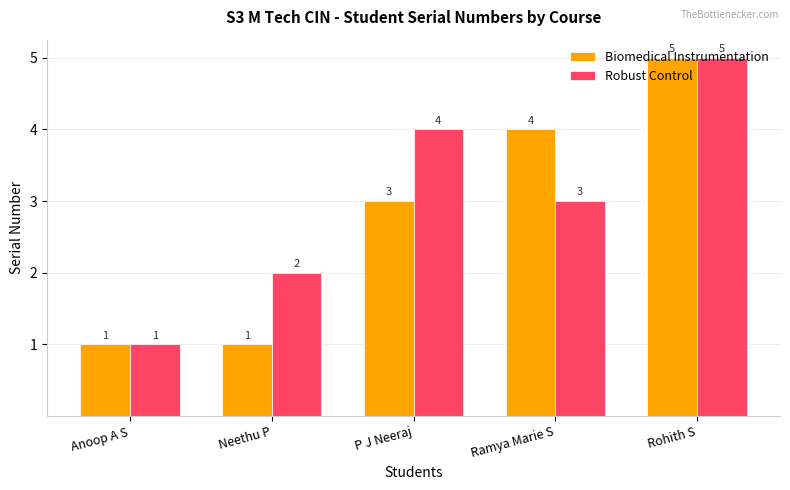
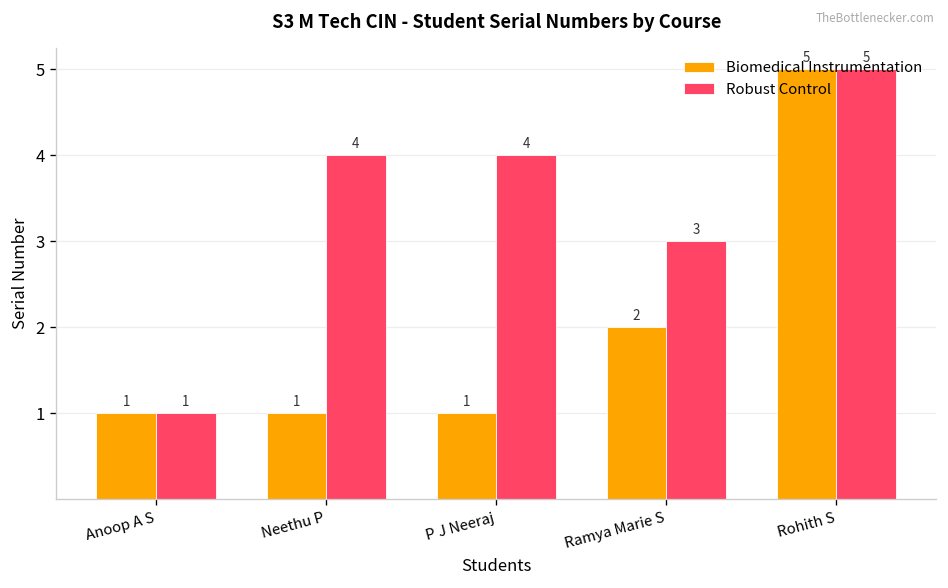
Robust Control, Neethu P: 2 -> 4
Biomedical Instrumentation, P J Neeraj: 3 -> 1
Biomedical Instrumentation, Ramya Marie S: 4 -> 2
